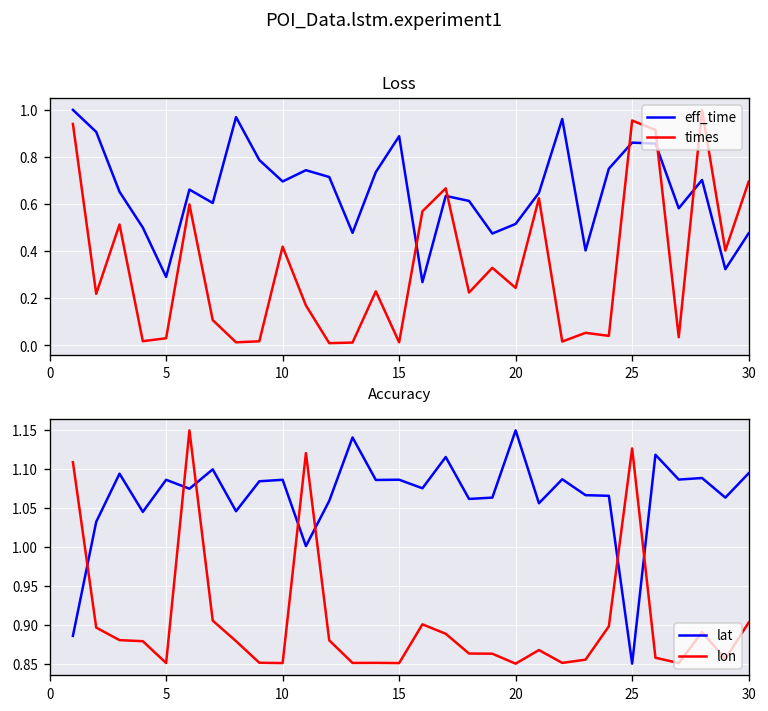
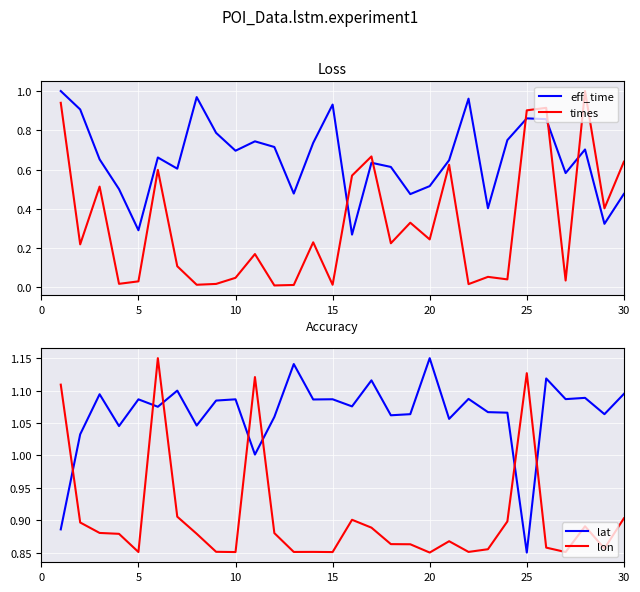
Loss, times, 10: 0.42 -> 0.05
Loss, eff_time, 15: 0.89 -> 0.93
Loss, times, 25: 0.95 -> 0.90
Loss, times, 30: 0.70 -> 0.64
